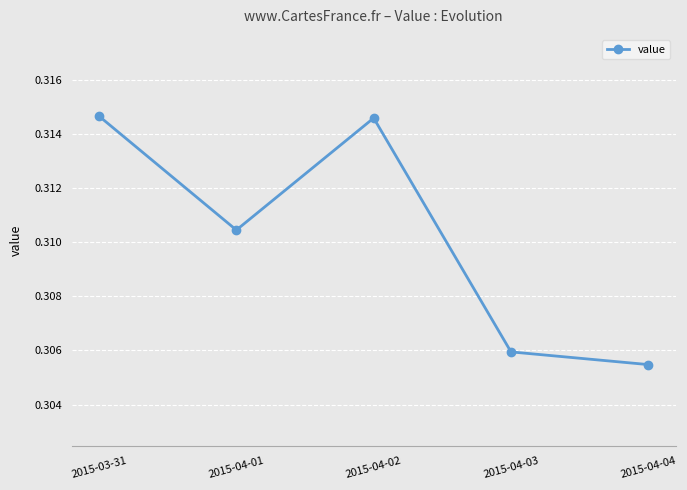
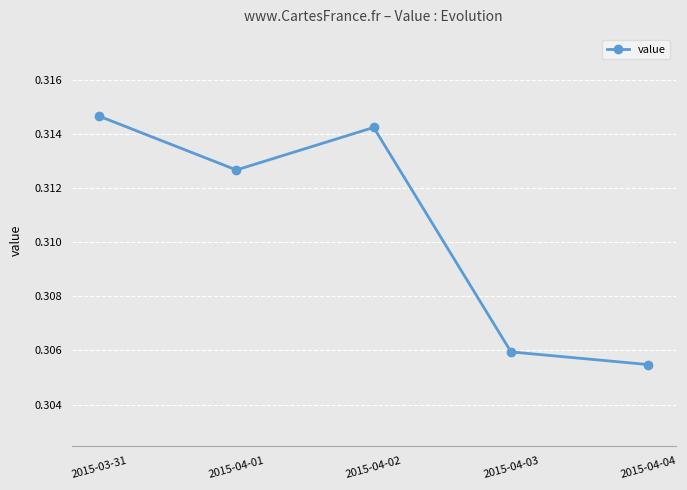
2015-04-01: 0.3104 -> 0.3127
2015-04-02: 0.3146 -> 0.3142
